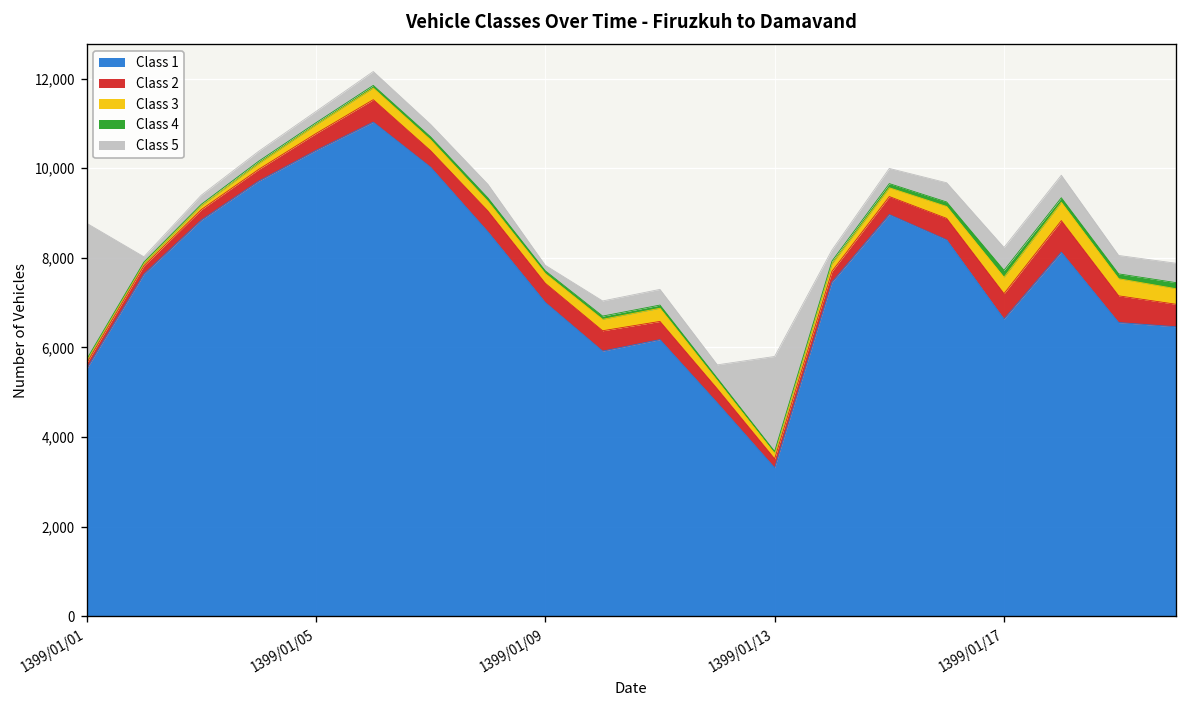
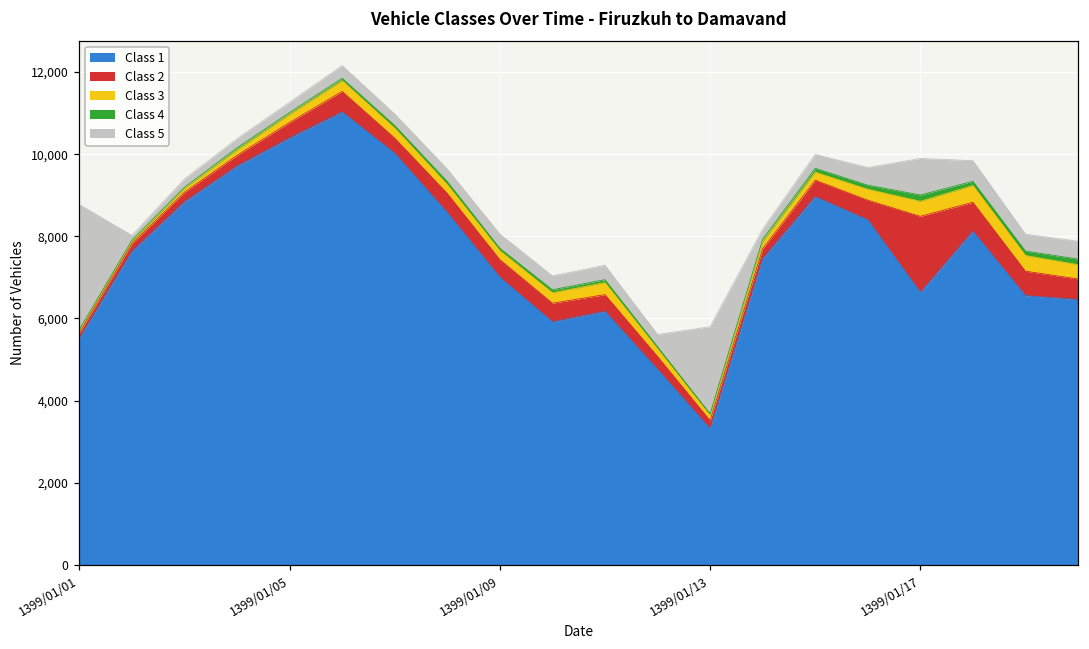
Class 5, 1399/01/09: 100 -> 300
Class 2, 1399/01/17: 600 -> 1,900
Class 5, 1399/01/17: 500 -> 900
